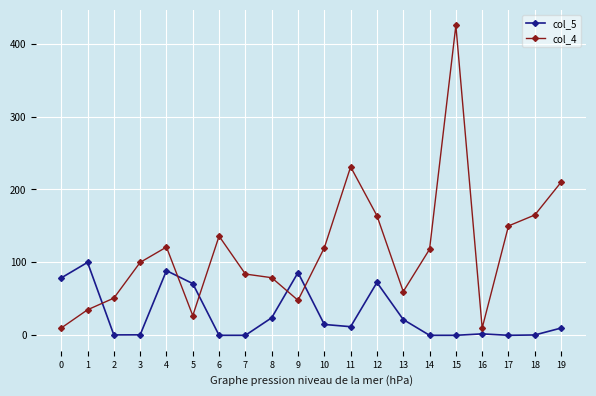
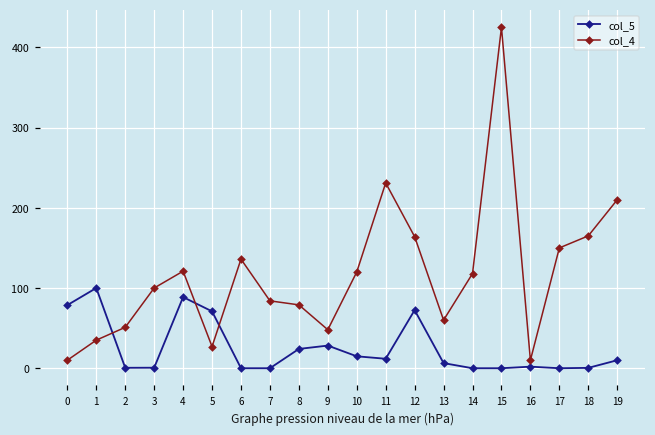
col_5, 9: 90 -> 30
col_5, 13: 20 -> 10
